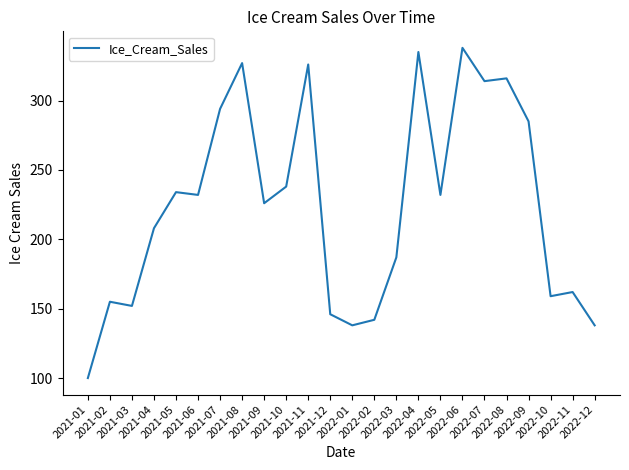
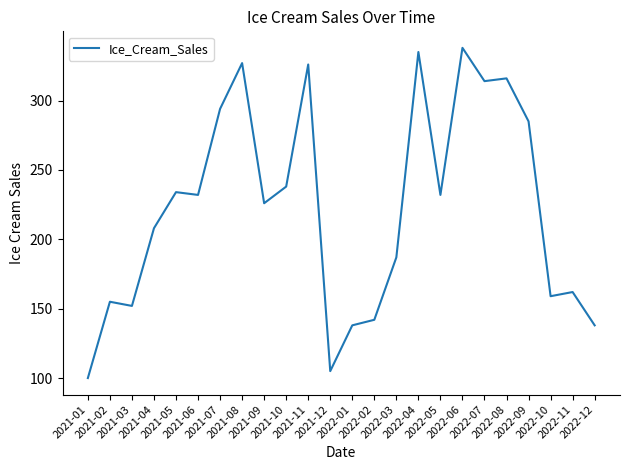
2021-12: 146 -> 105
